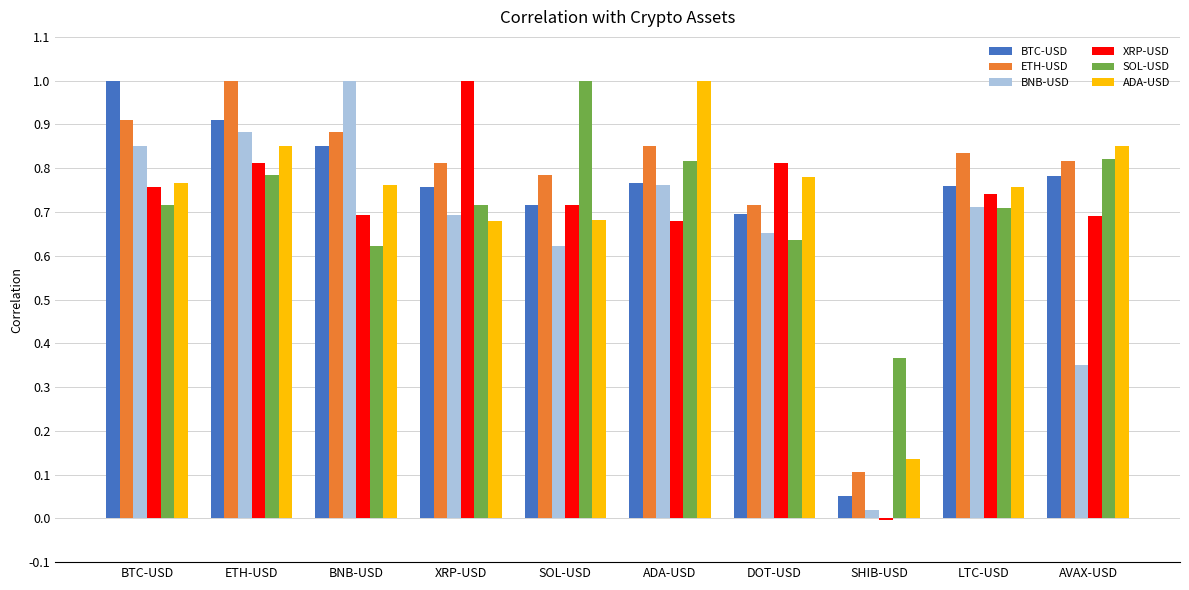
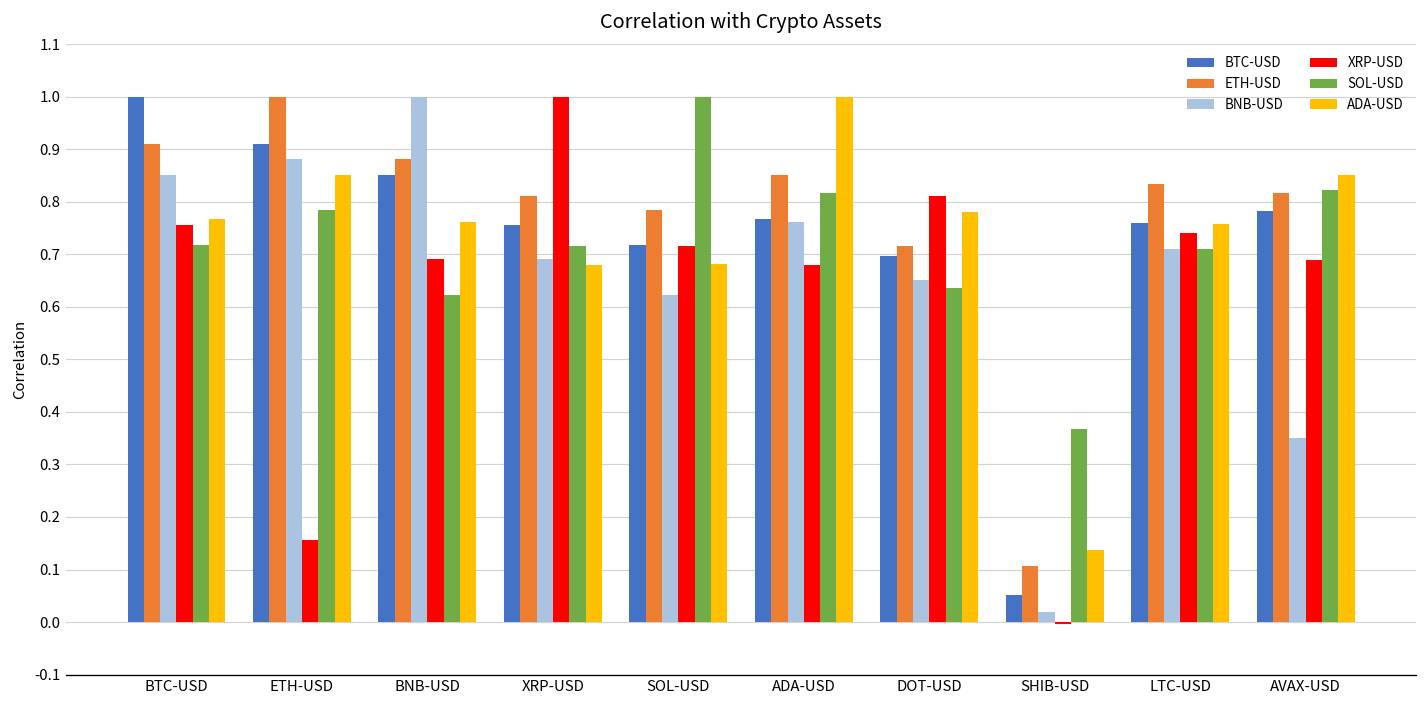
XRP-USD, ETH-USD: 0.81 -> 0.16
